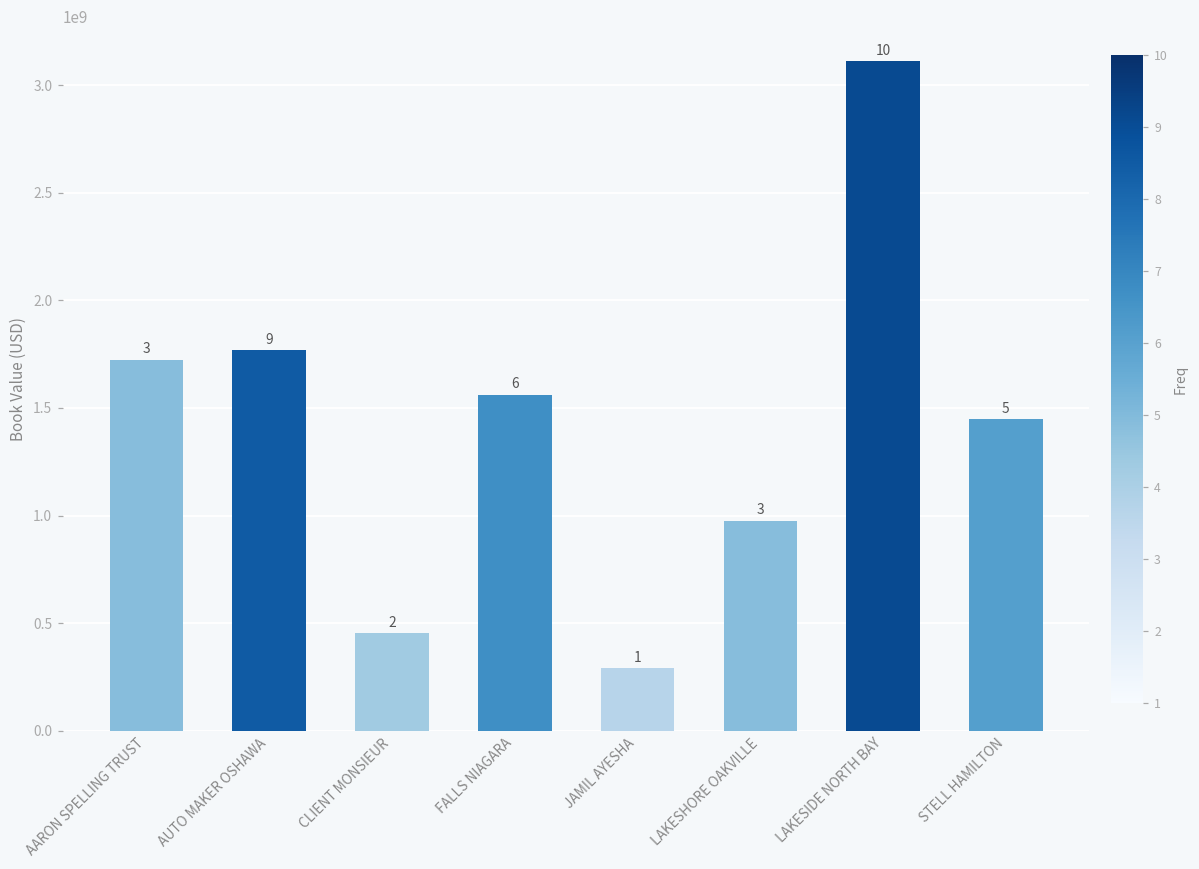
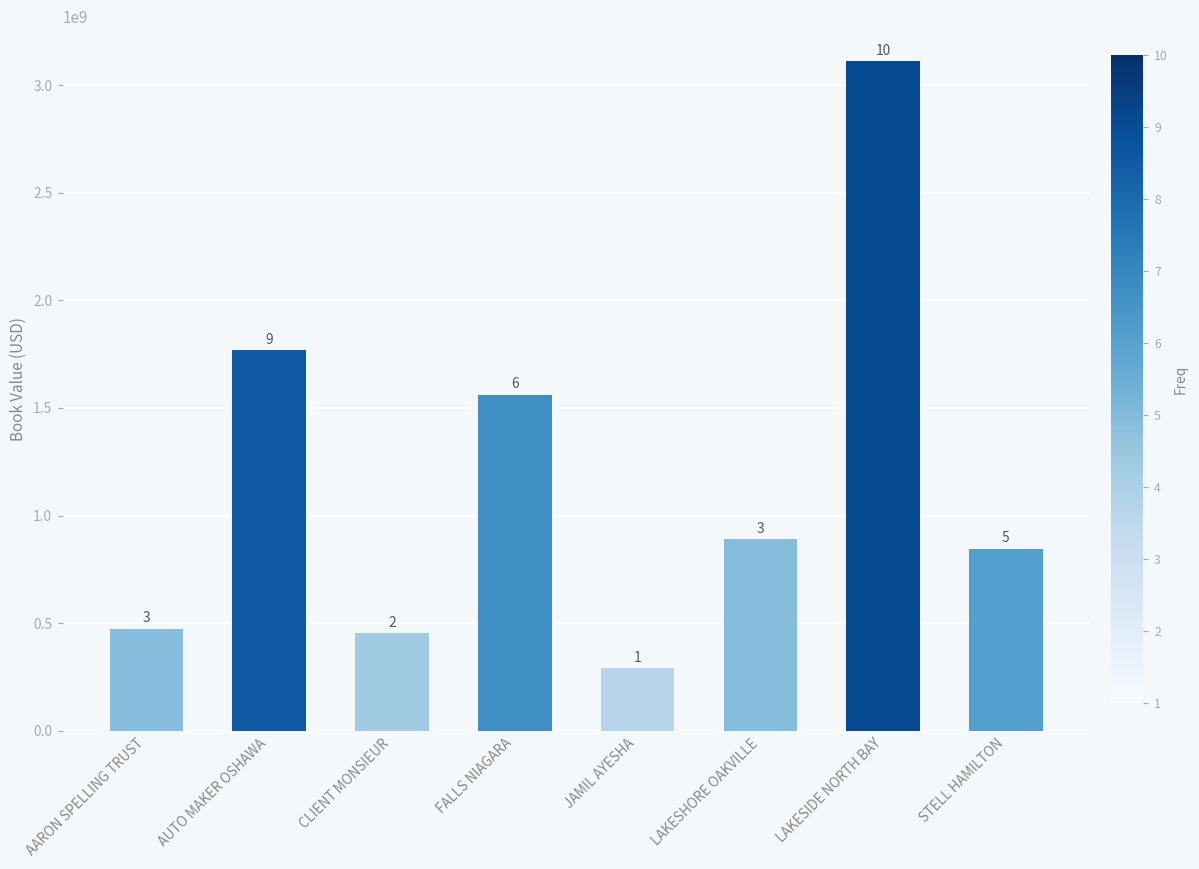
AARON SPELLING TRUST: 1720000000 -> 480000000
LAKESHORE OAKVILLE: 980000000 -> 890000000
STELL HAMILTON: 1450000000 -> 850000000
